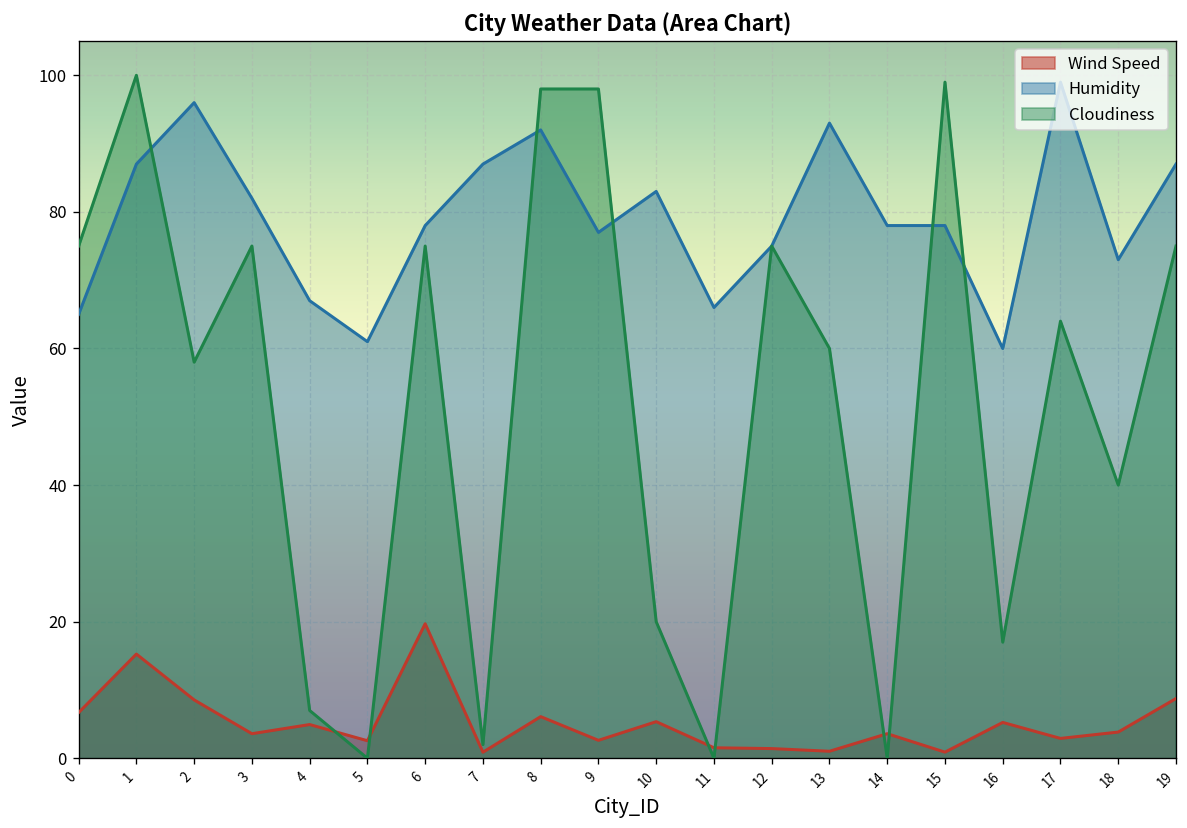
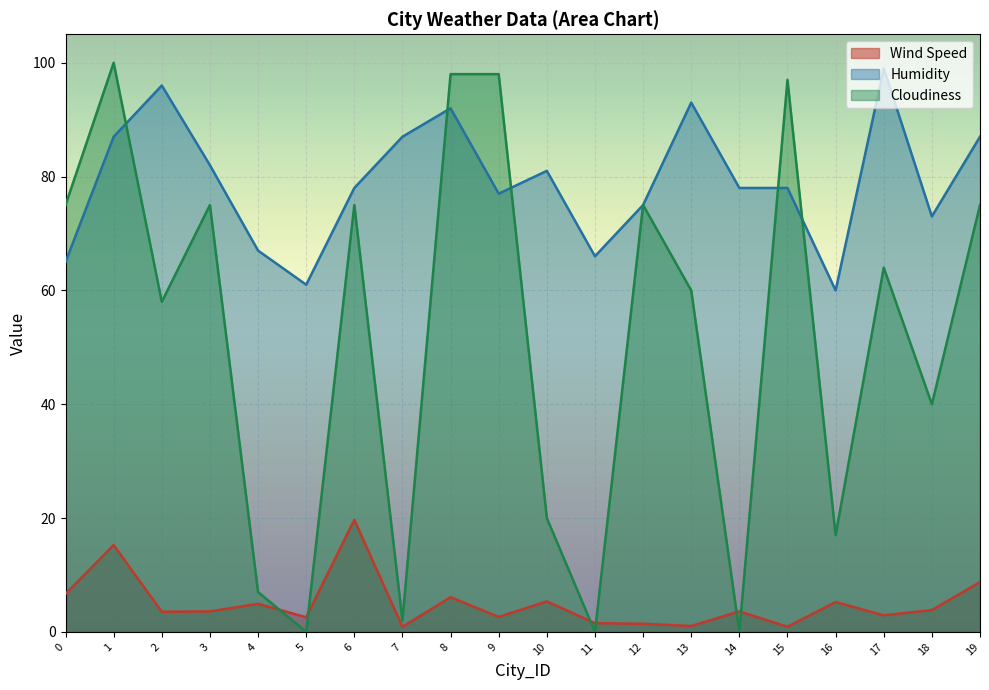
Wind Speed, 2: 9 -> 4
Humidity, 10: 83 -> 81
Cloudiness, 15: 99 -> 97
